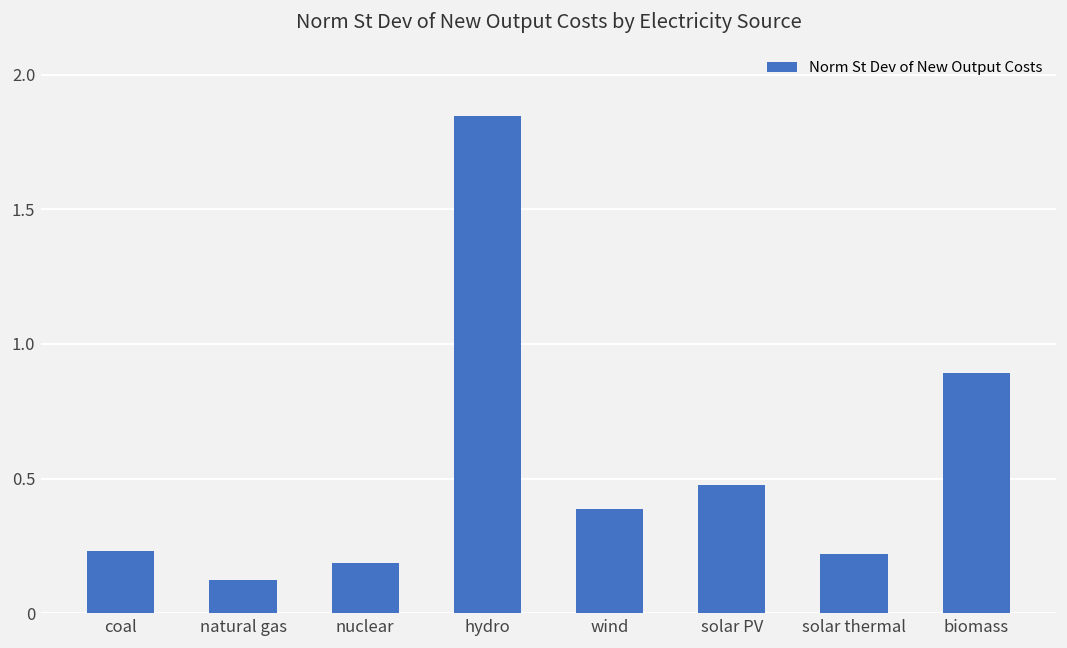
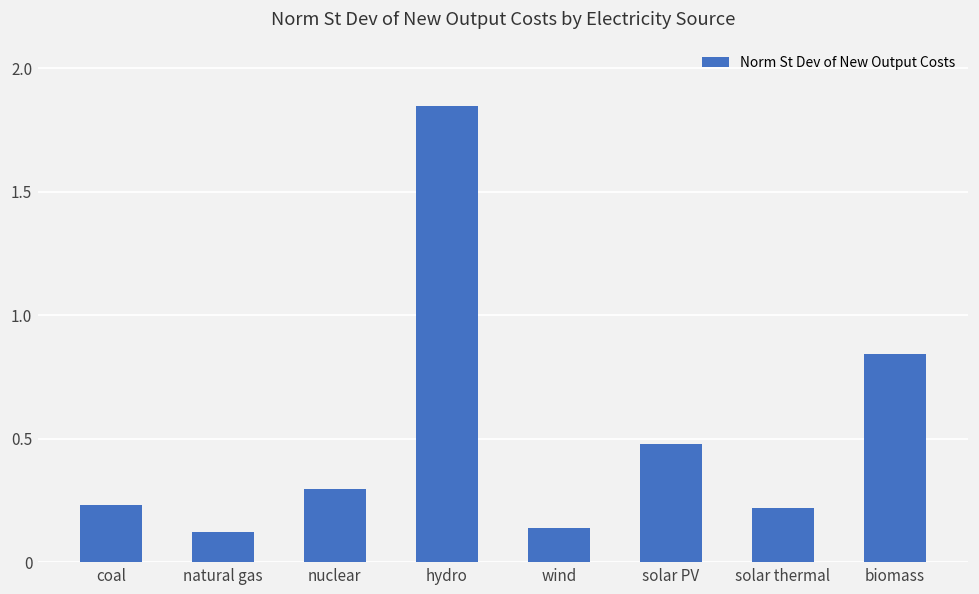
nuclear: 0.19 -> 0.30
wind: 0.39 -> 0.14
biomass: 0.89 -> 0.84
